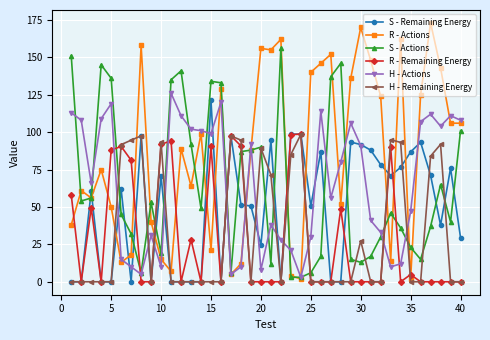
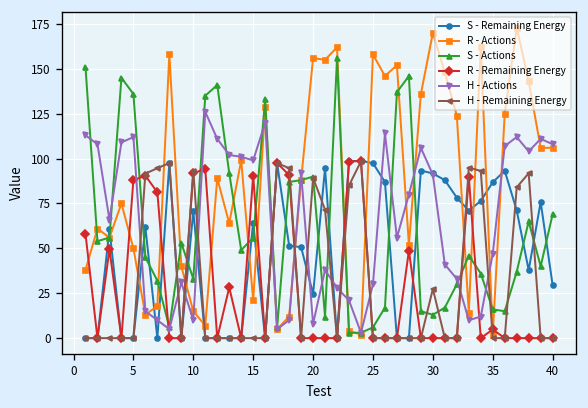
H - Actions, 5: 119 -> 112
S - Actions, 10: 19 -> 33
S - Remaining Energy, 15: 121 -> 64
S - Actions, 15: 134 -> 56
S - Remaining Energy, 25: 51 -> 97
R - Actions, 25: 140 -> 158
S - Actions, 35: 23 -> 16
S - Actions, 40: 101 -> 69
